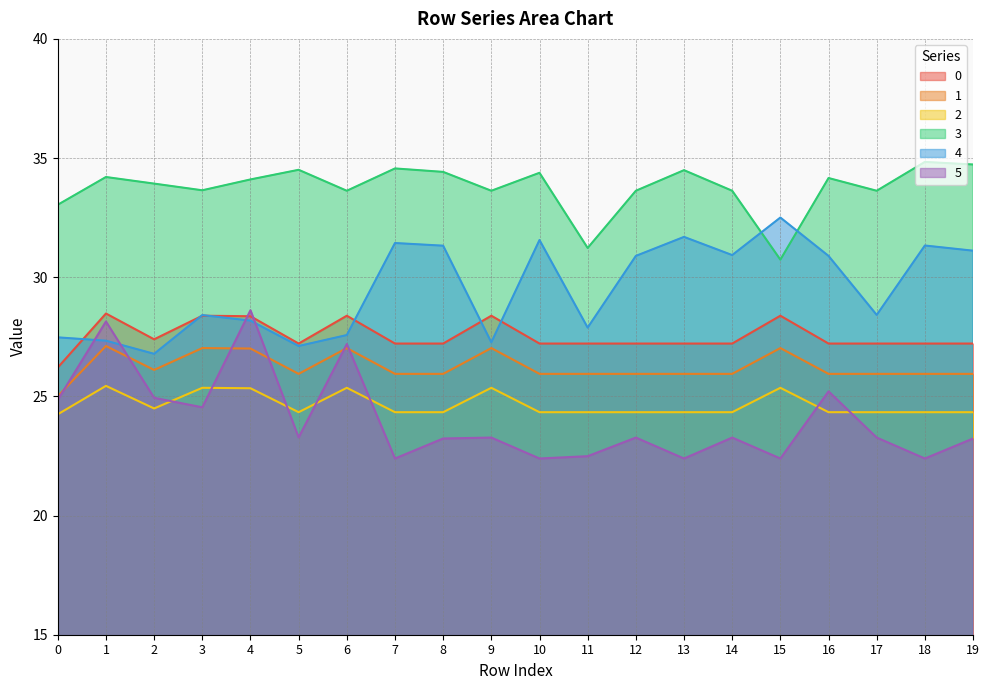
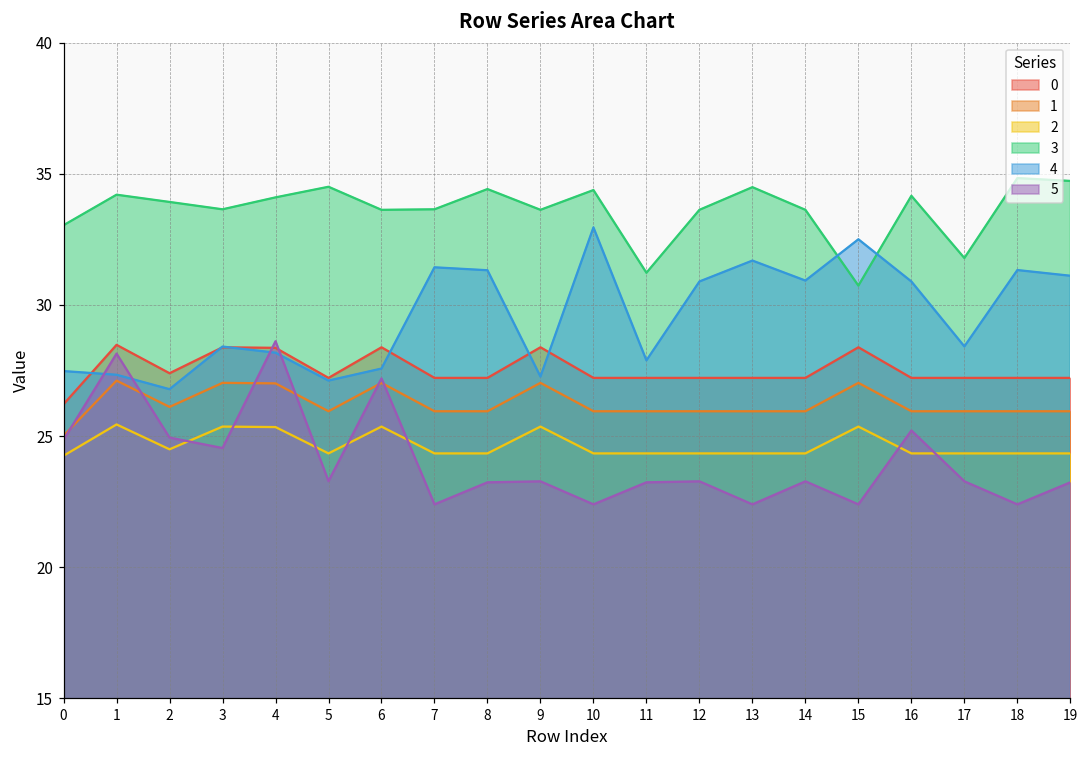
3, 7: 34.6 -> 33.6
4, 10: 31.6 -> 33.0
5, 11: 22.5 -> 23.2
3, 17: 33.6 -> 31.8
